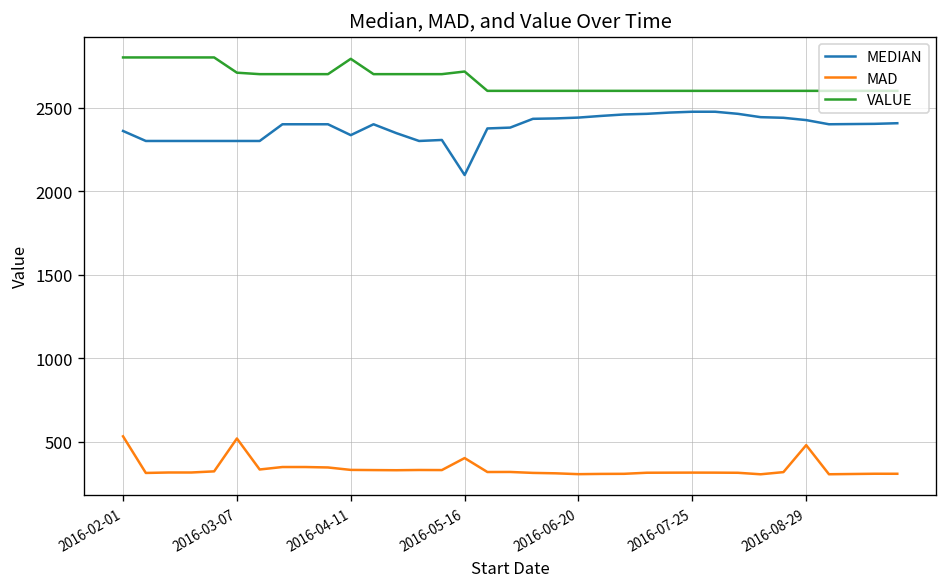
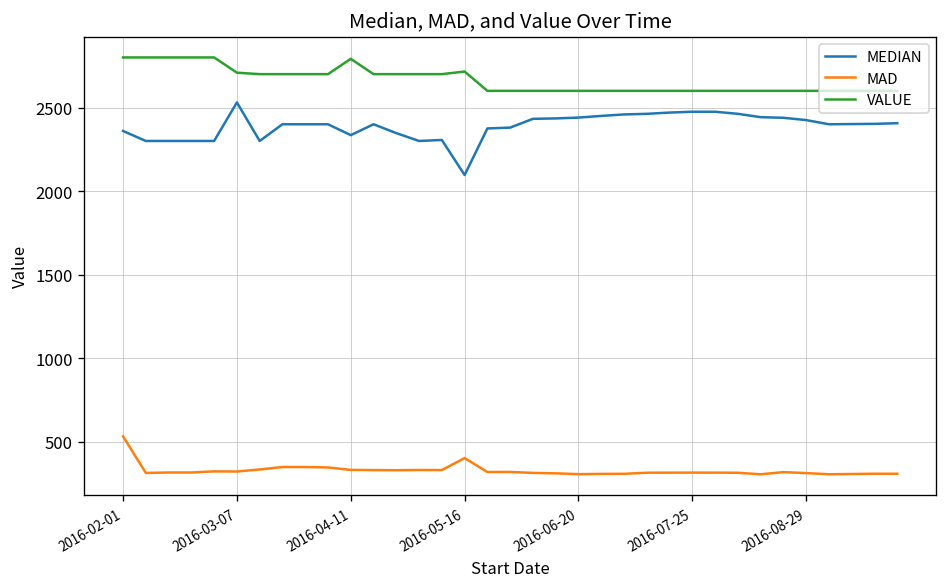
MEDIAN, 2016-03-07: 2300 -> 2530
MAD, 2016-03-07: 520 -> 320
MAD, 2016-08-29: 480 -> 310
